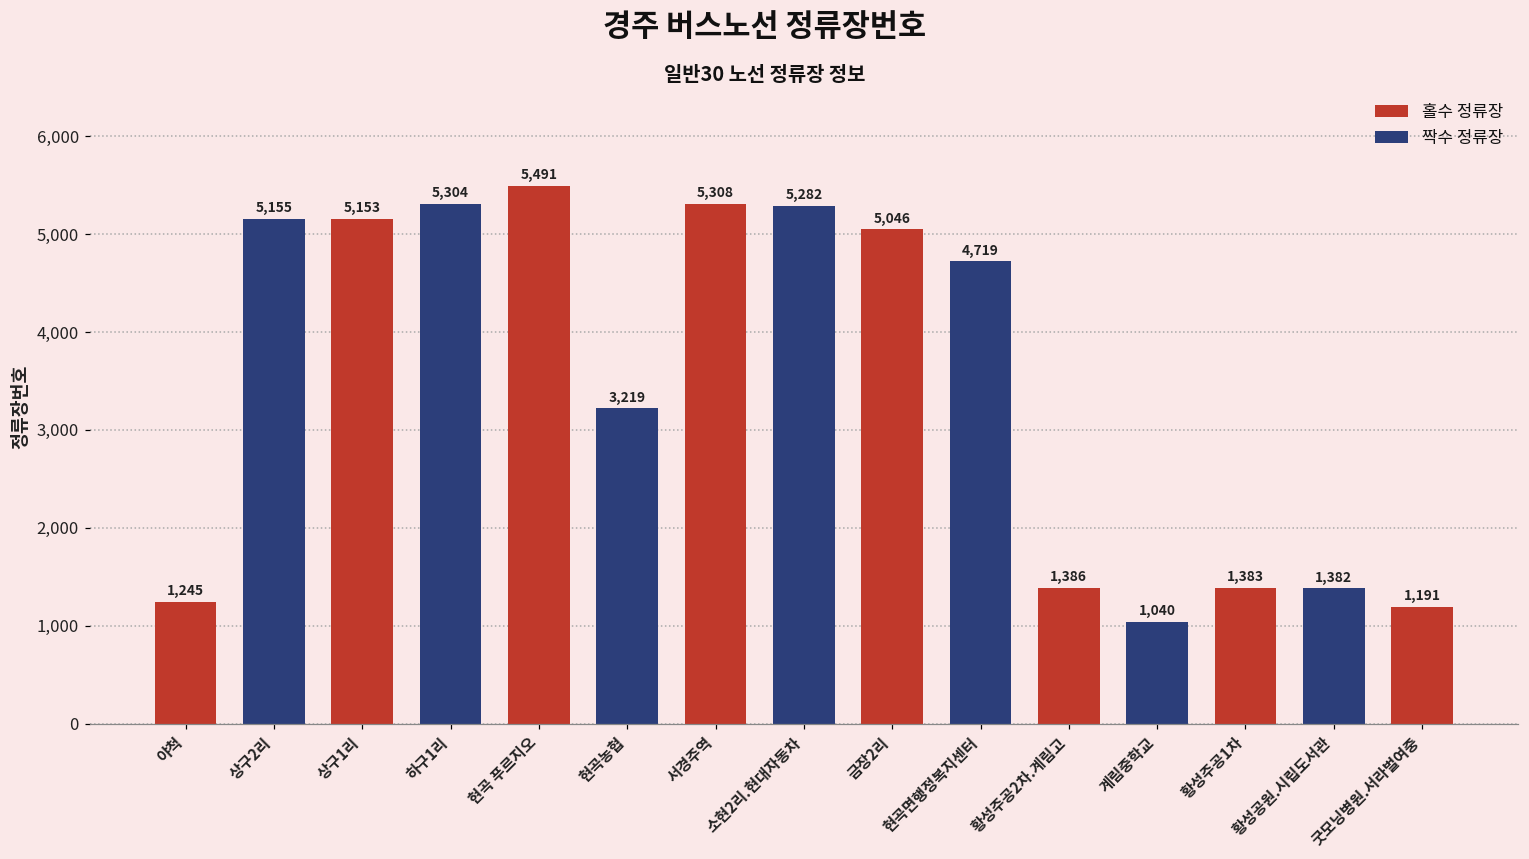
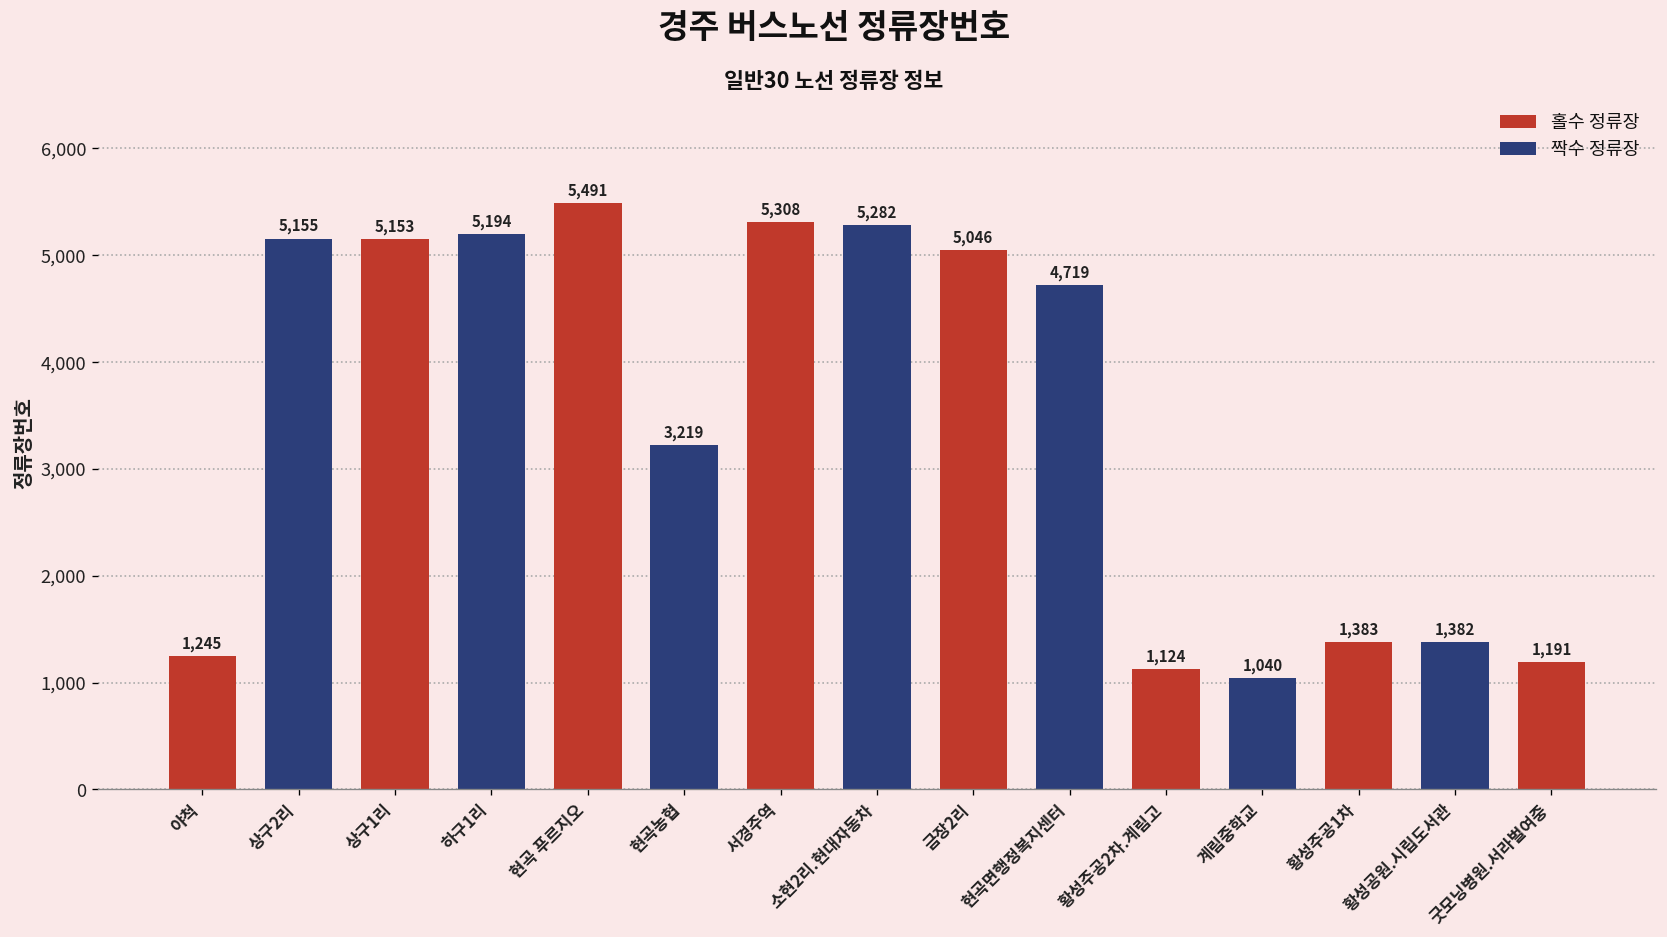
하구1리: 5,304 -> 5,194
황성주공2차.계림고: 1,386 -> 1,124
